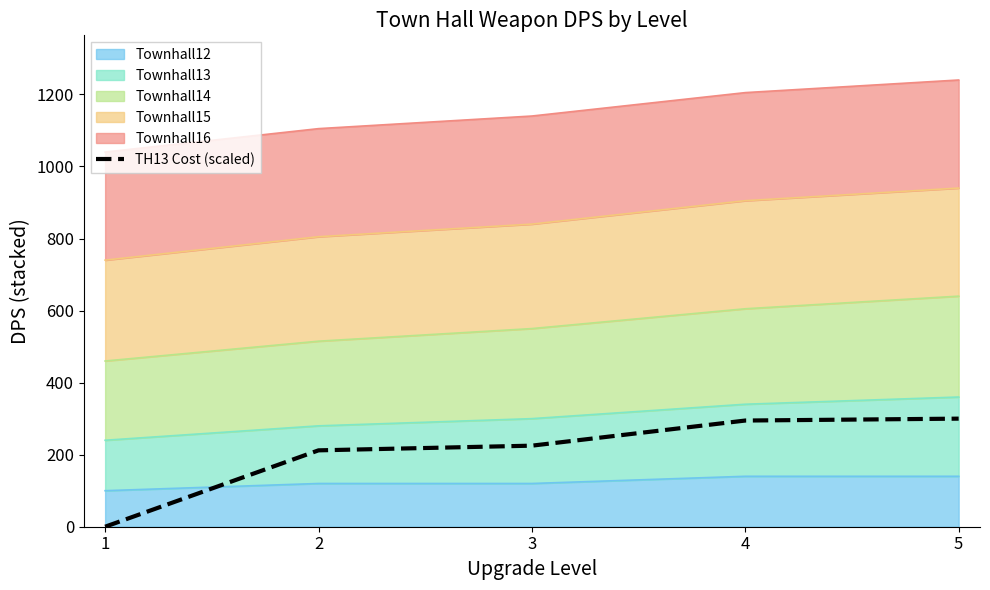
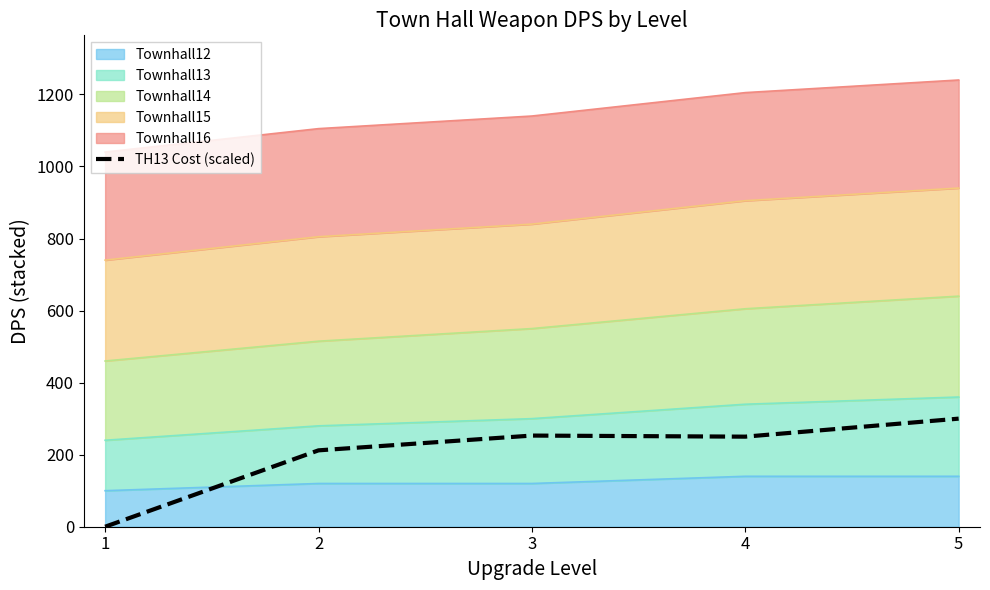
TH13 Cost (scaled), 3: 230 -> 250
TH13 Cost (scaled), 4: 290 -> 250
